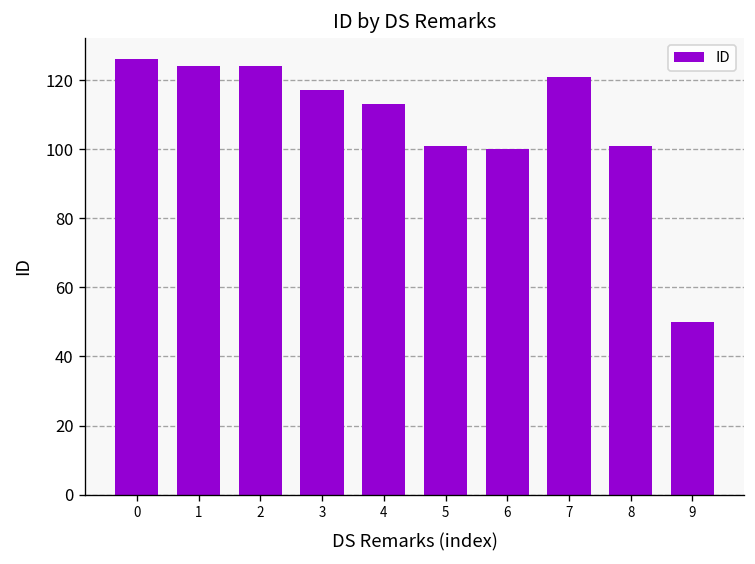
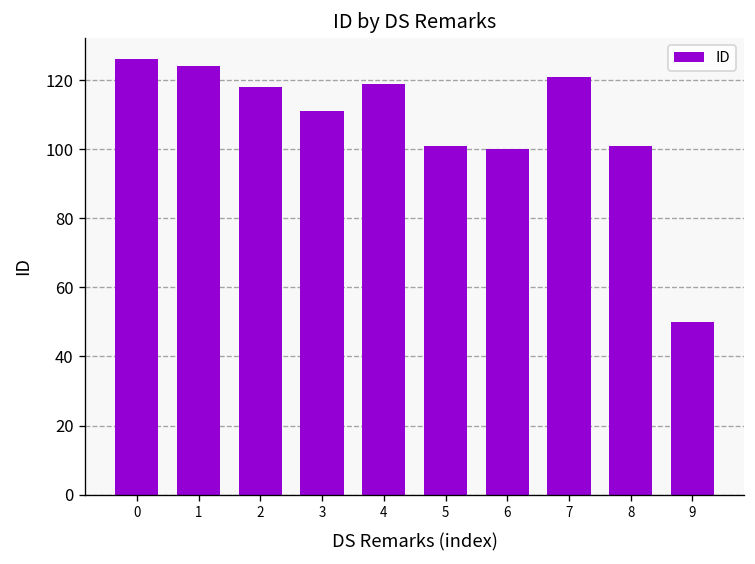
2: 124 -> 118
3: 117 -> 111
4: 113 -> 119
